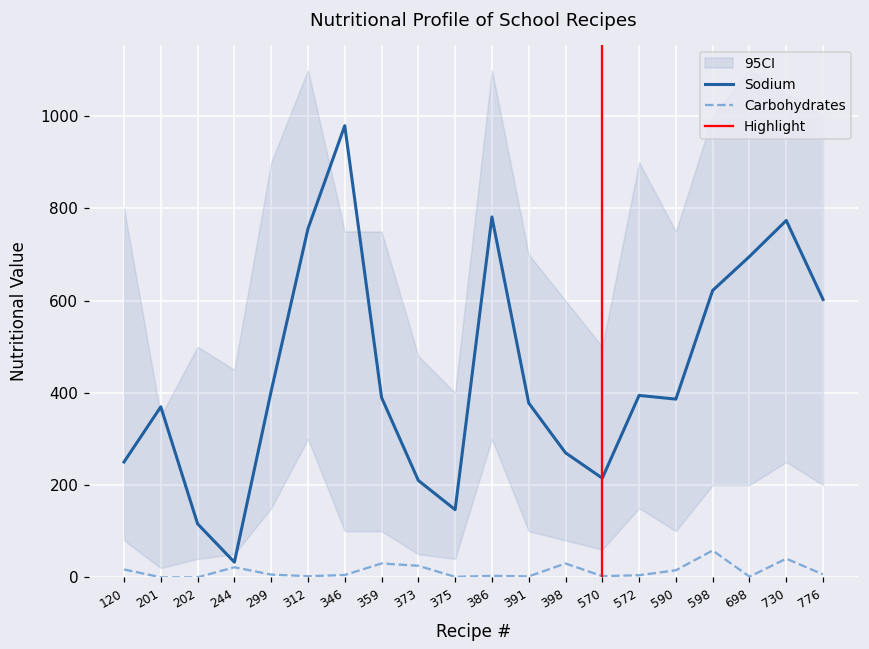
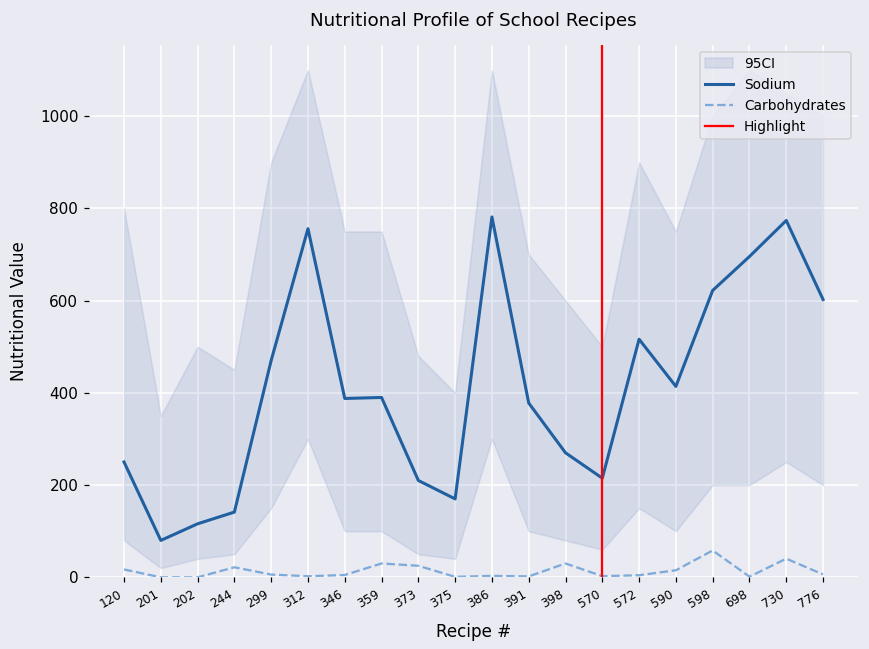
Sodium, 201: 370 -> 80
Sodium, 244: 30 -> 140
Sodium, 299: 400 -> 470
Sodium, 346: 980 -> 390
Sodium, 375: 150 -> 170
Sodium, 572: 390 -> 520
Sodium, 590: 390 -> 410
